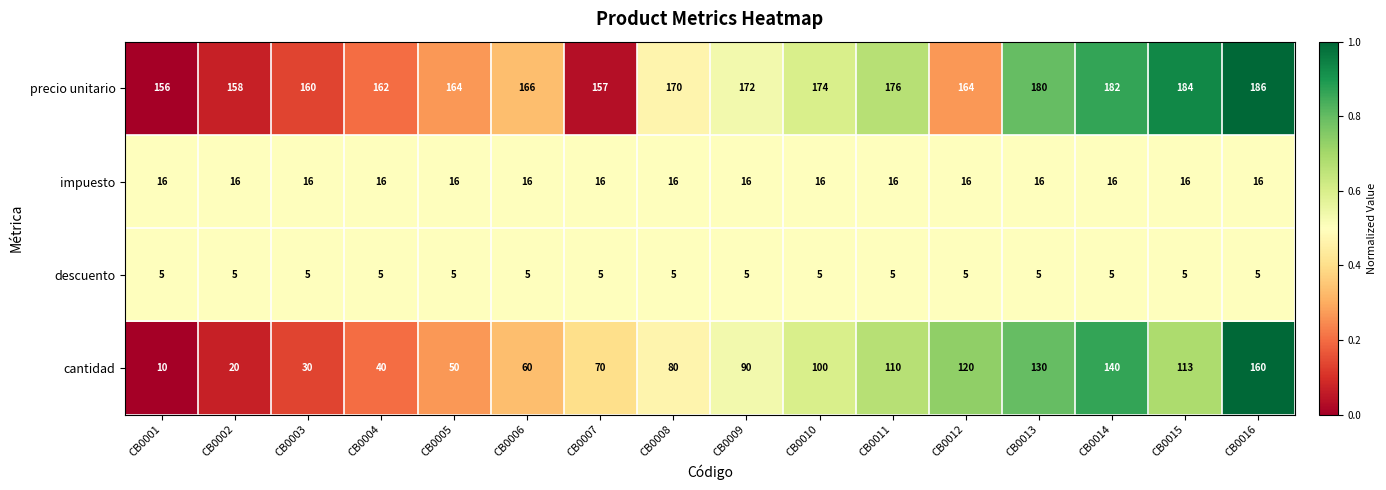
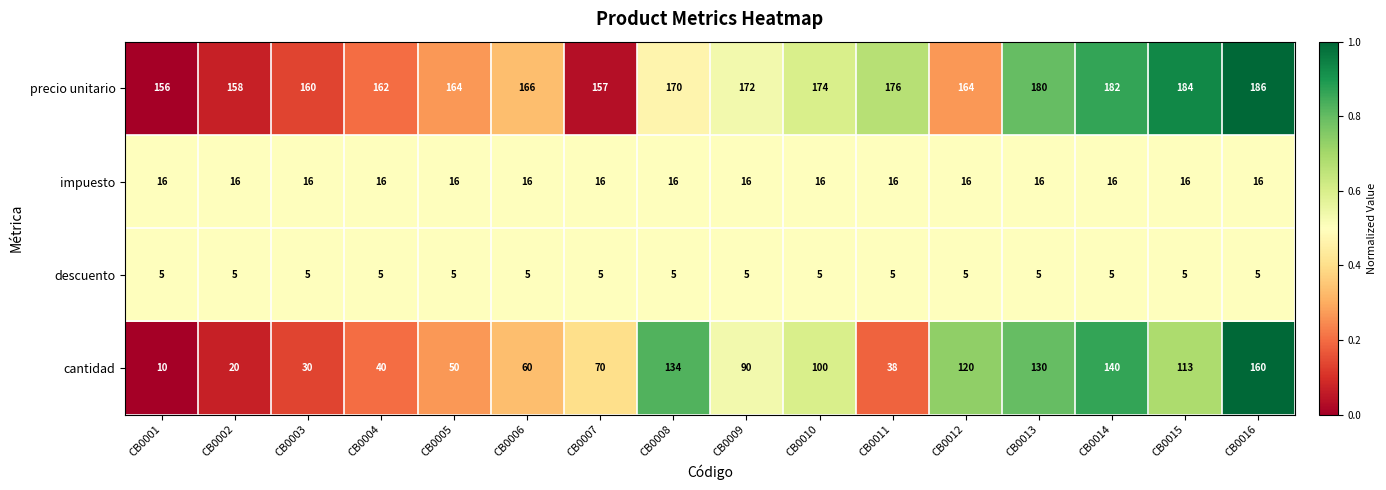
cantidad, CB0008: 80 -> 134
cantidad, CB0011: 110 -> 38
